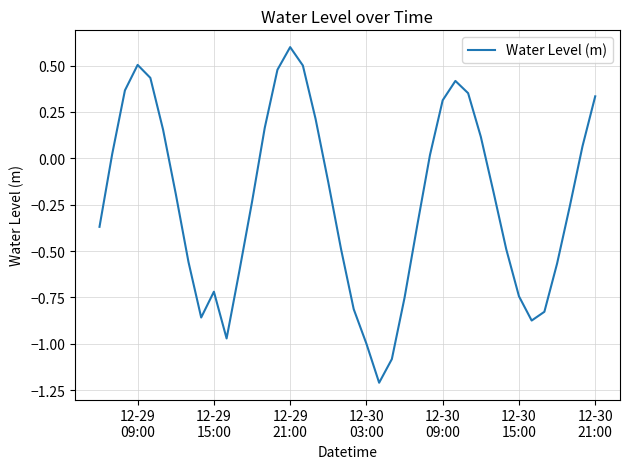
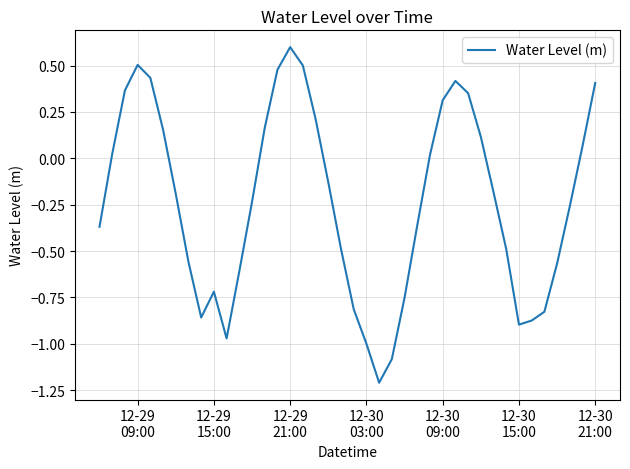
12-30 15:00: -0.74 -> -0.90
12-30 21:00: 0.33 -> 0.41
